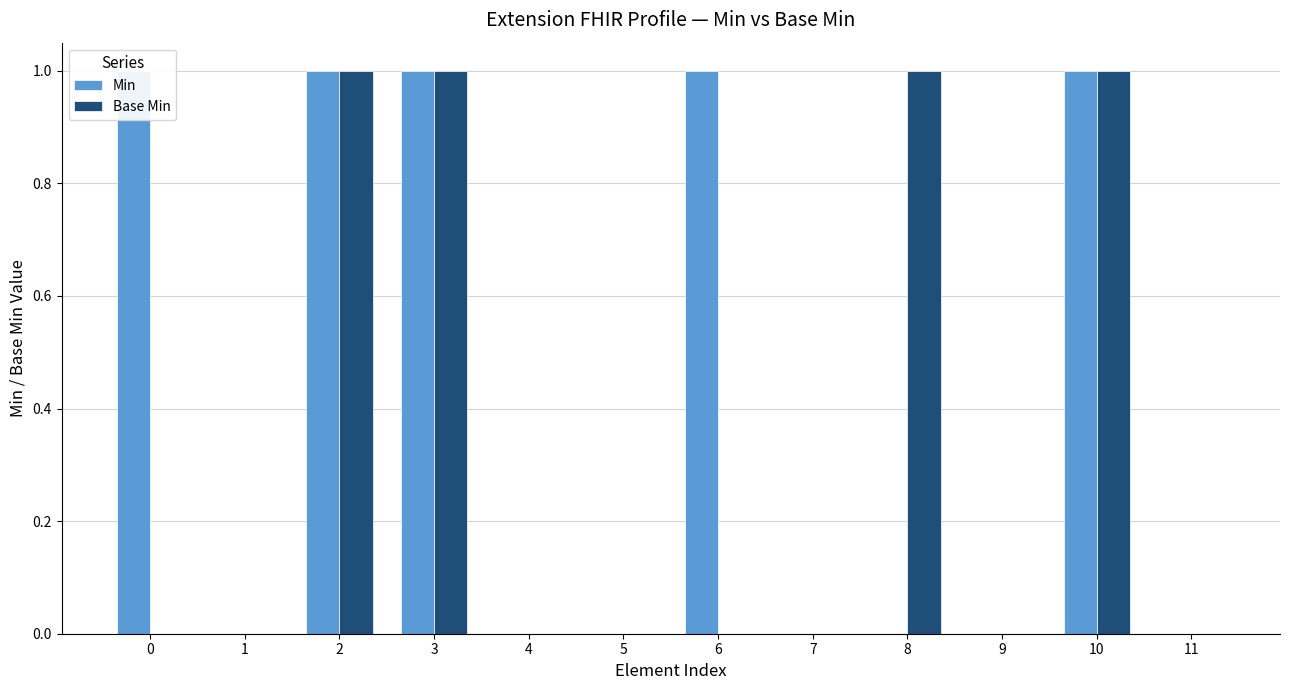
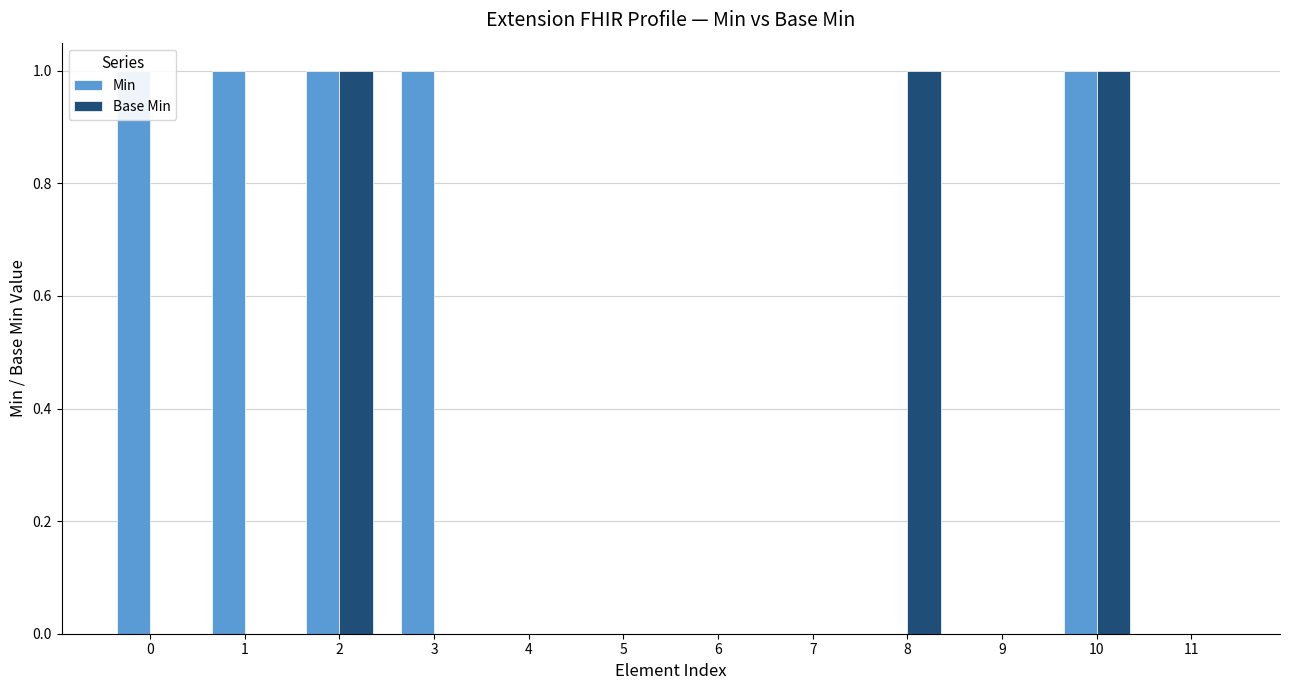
Min, 1: 0 -> 1
Base Min, 3: 1 -> 0
Min, 6: 1 -> 0
